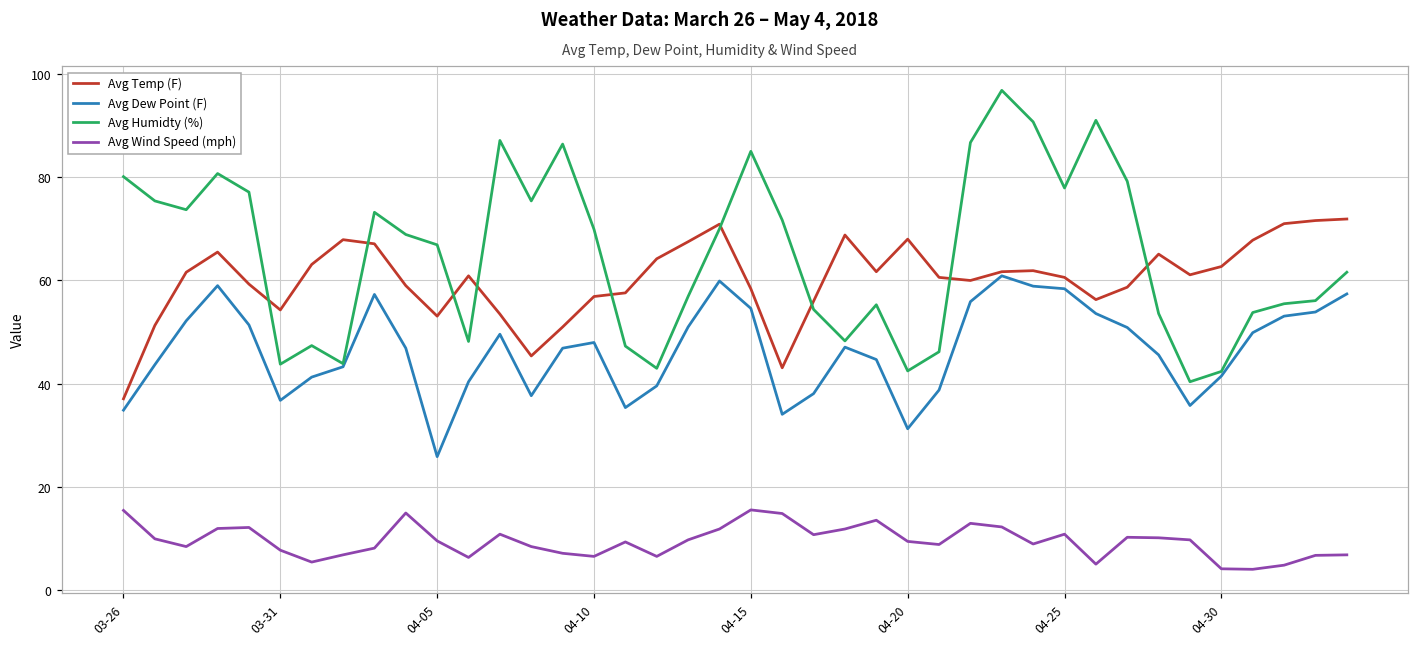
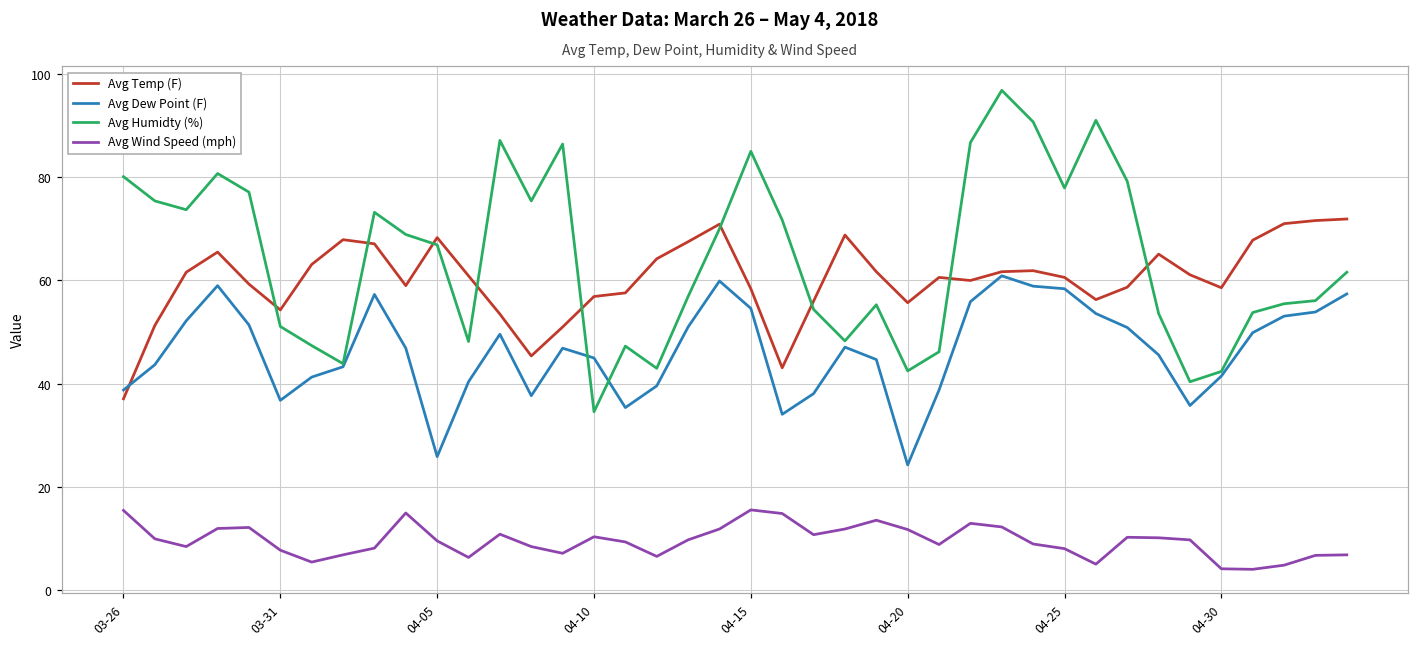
Avg Dew Point (F), 03-26: 35 -> 39
Avg Humidty (%), 03-31: 44 -> 51
Avg Temp (F), 04-05: 53 -> 68
Avg Dew Point (F), 04-10: 48 -> 45
Avg Humidty (%), 04-10: 70 -> 35
Avg Wind Speed (mph), 04-10: 7 -> 10
Avg Temp (F), 04-20: 68 -> 56
Avg Dew Point (F), 04-20: 31 -> 24
Avg Wind Speed (mph), 04-20: 10 -> 12
Avg Wind Speed (mph), 04-25: 11 -> 8
Avg Temp (F), 04-30: 63 -> 59
